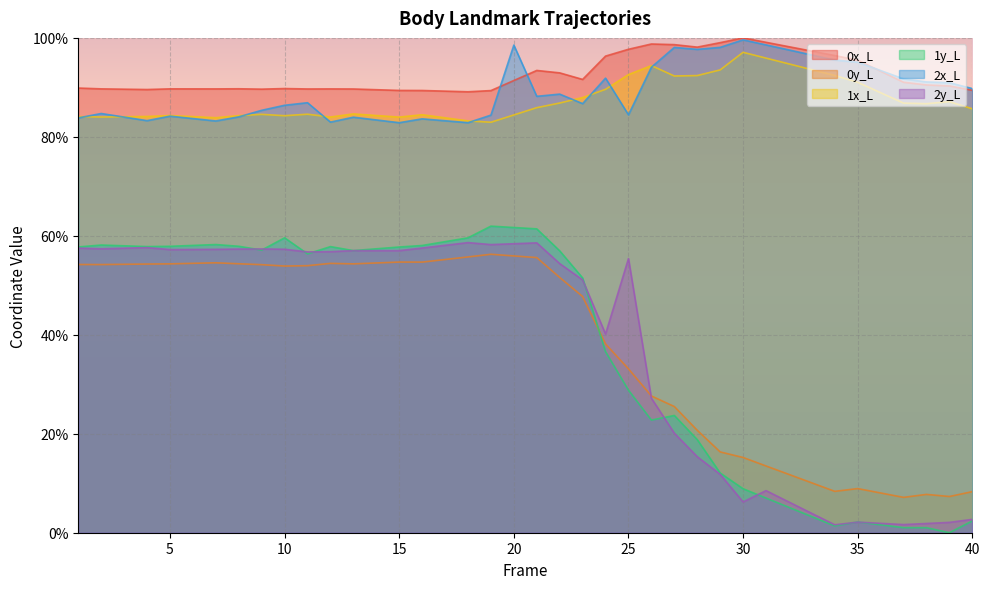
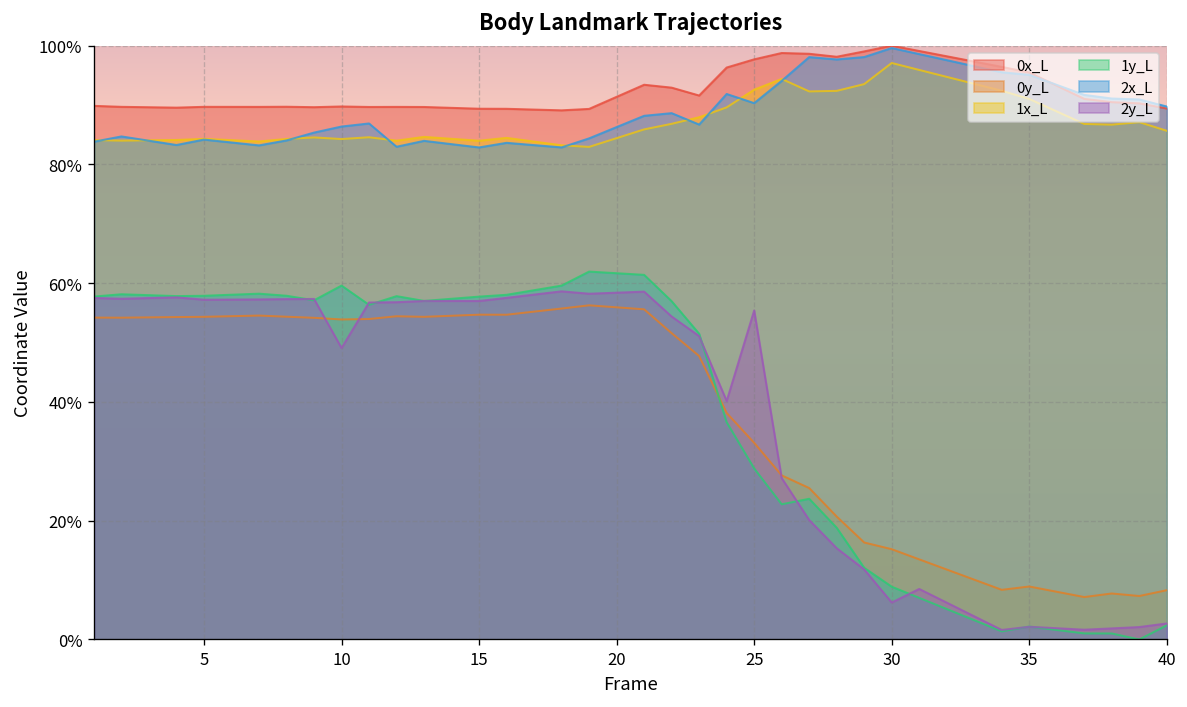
2y_L, 10: 57% -> 49%
2x_L, 20: 99% -> 86%
2x_L, 25: 84% -> 90%
